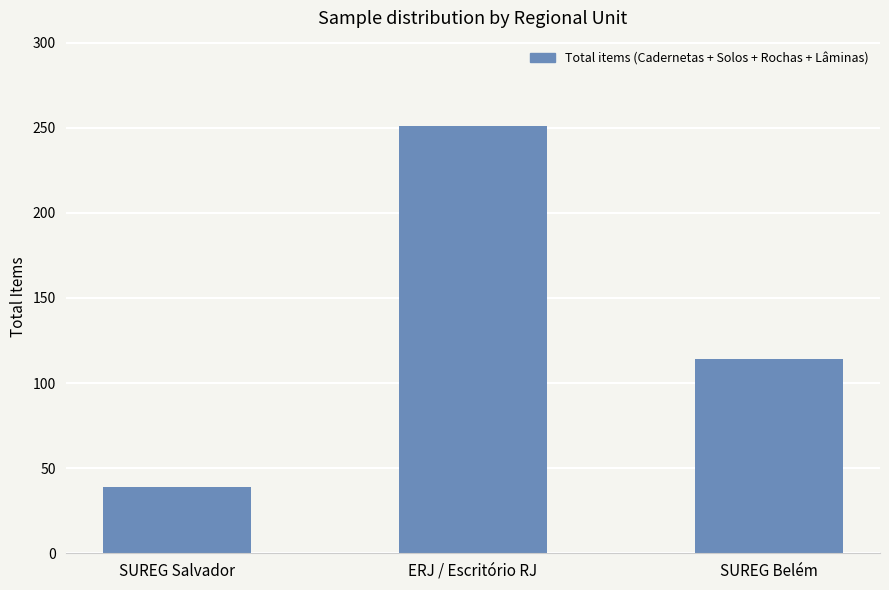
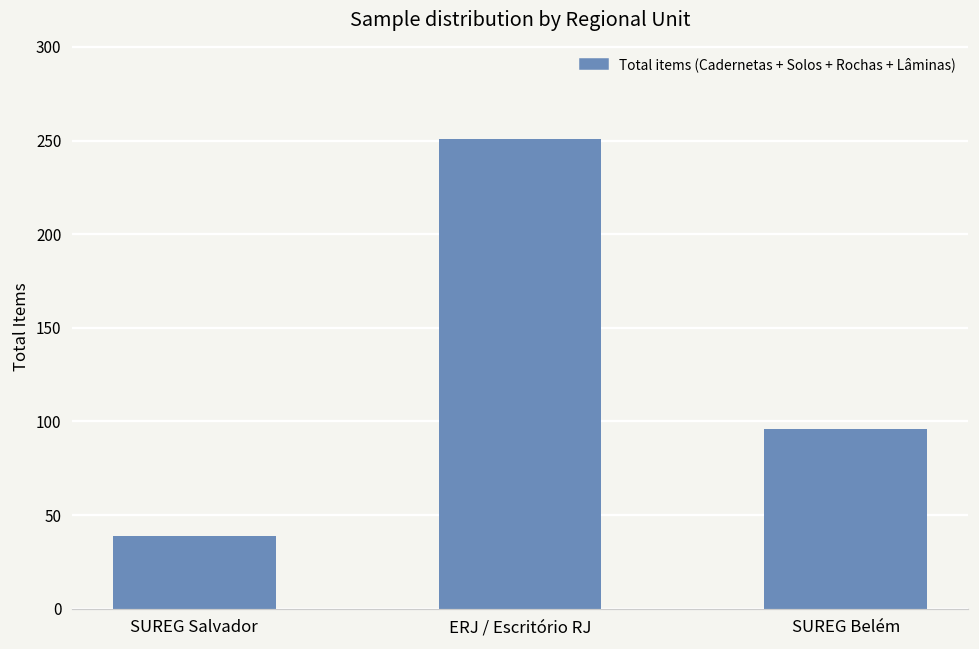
SUREG Belém: 114 -> 96
